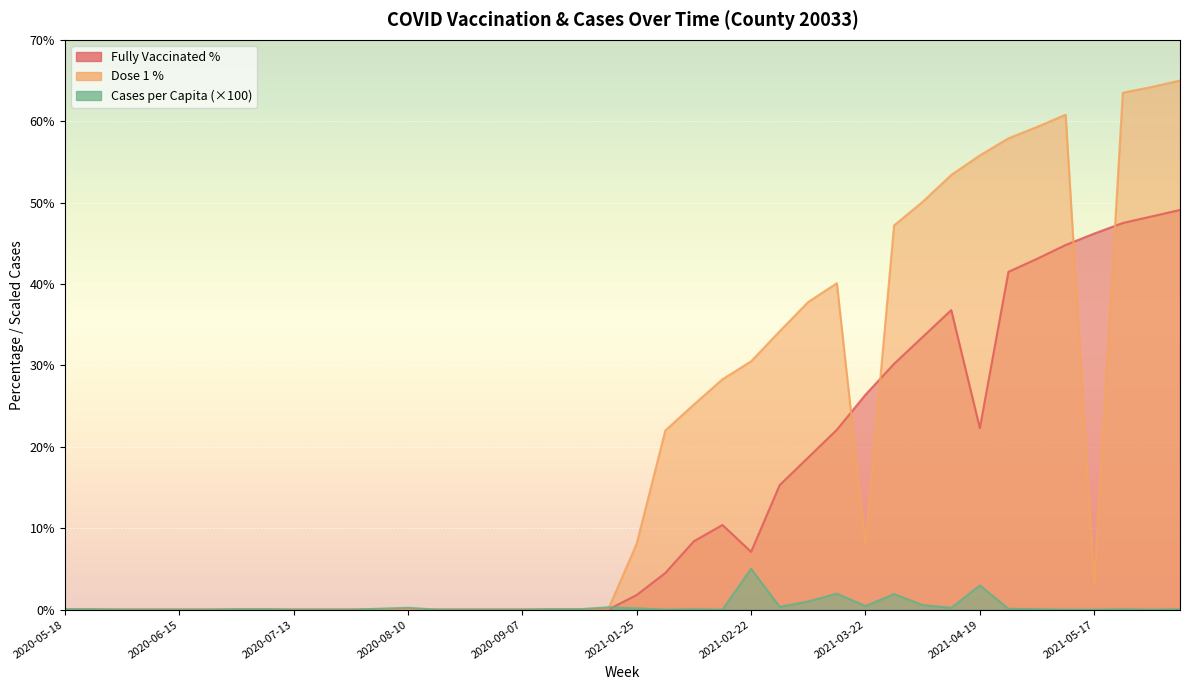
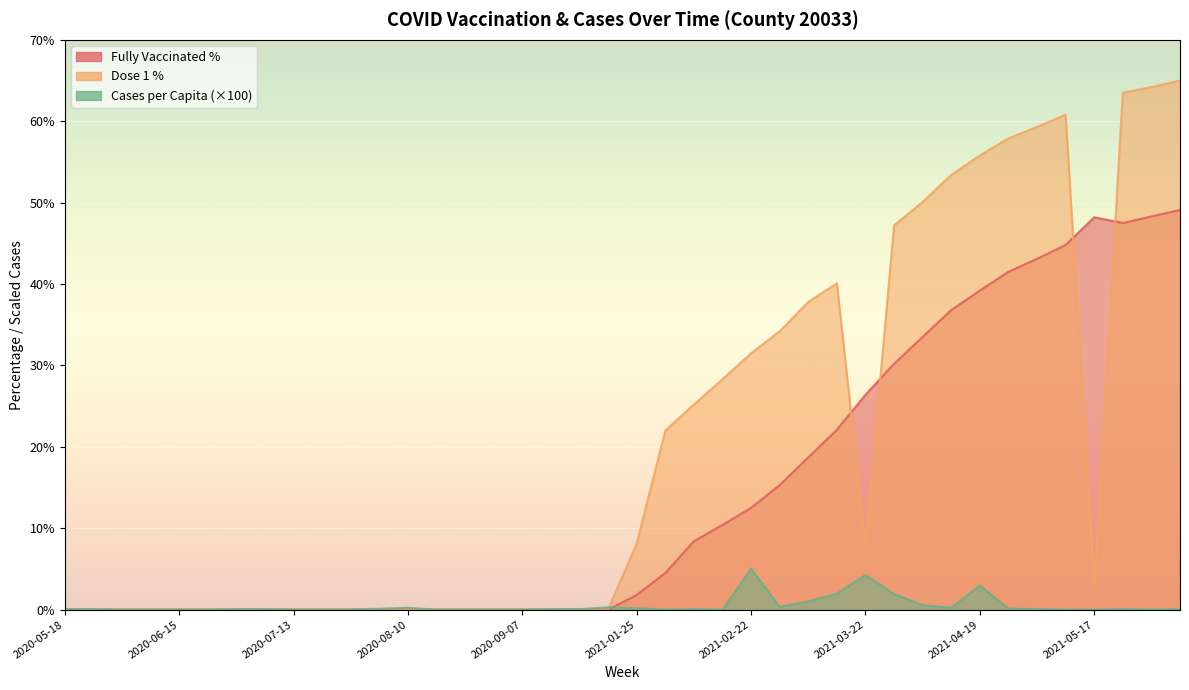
Fully Vaccinated %, 2021-02-22: 7% -> 13%
Dose 1 %, 2021-02-22: 31% -> 32%
Cases per Capita (×100), 2021-03-22: 0% -> 4%
Fully Vaccinated %, 2021-04-19: 22% -> 39%
Fully Vaccinated %, 2021-05-17: 46% -> 48%
